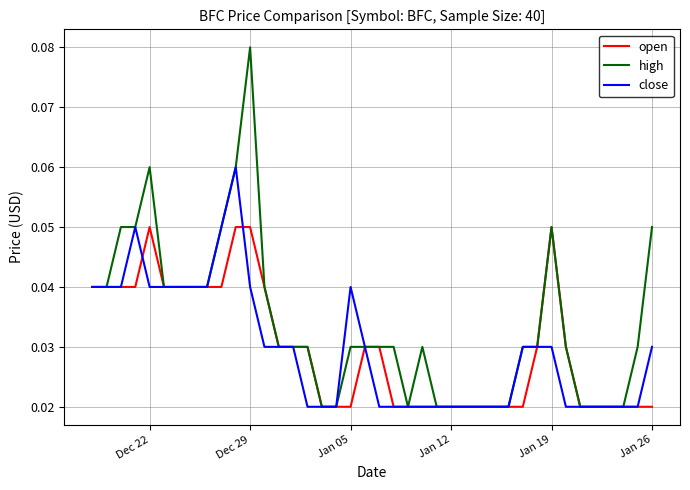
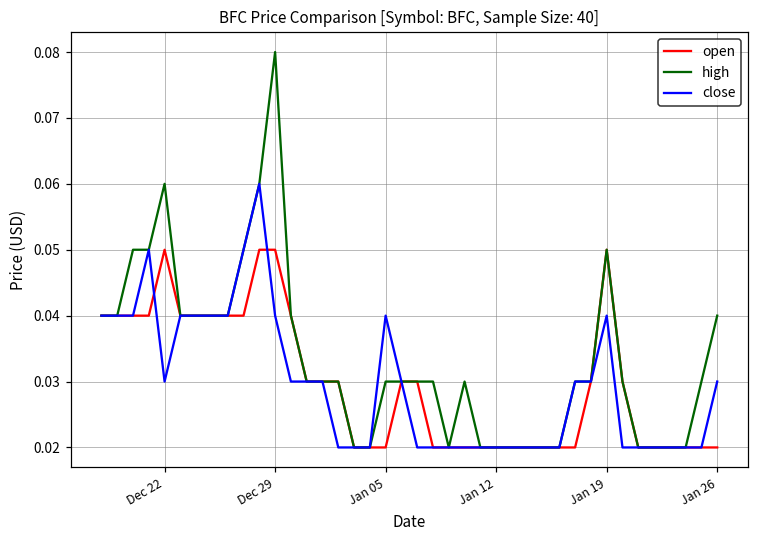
close, Dec 22: 0.04 -> 0.03
close, Jan 19: 0.03 -> 0.04
high, Jan 26: 0.05 -> 0.04
